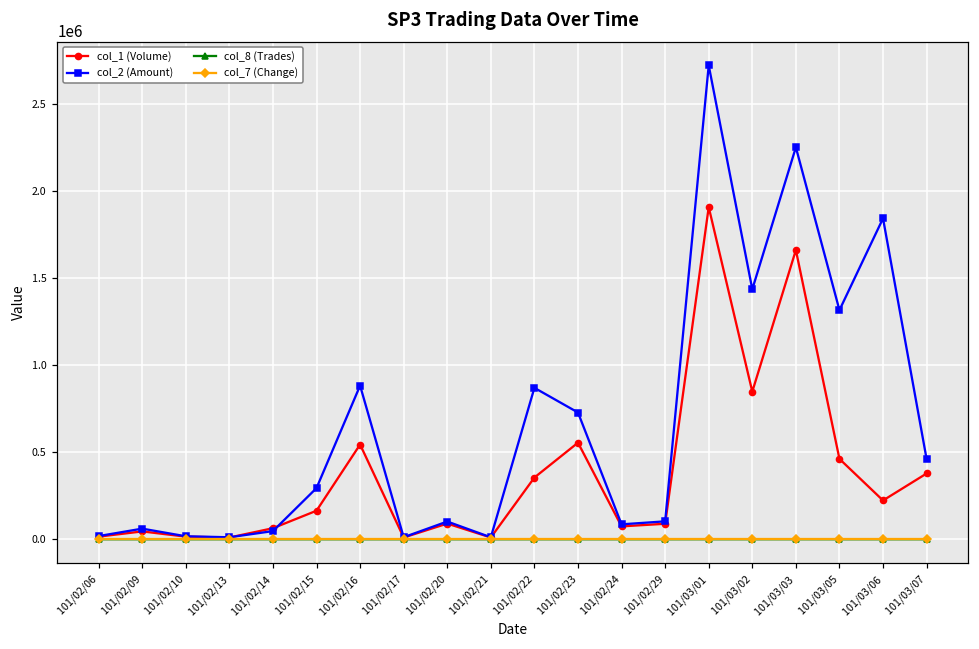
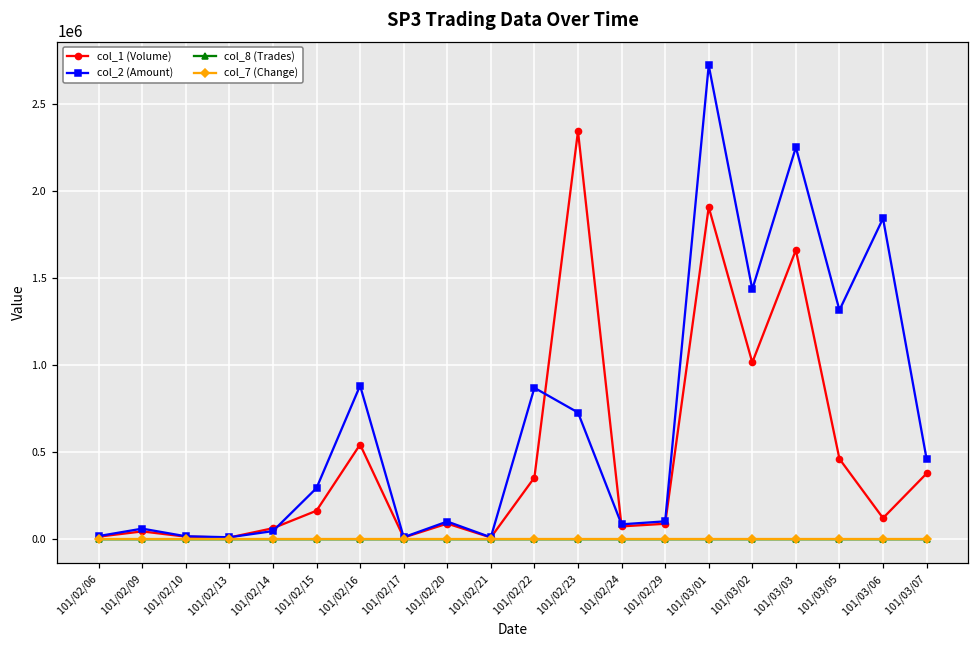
col_1 (Volume), 101/02/23: 560000 -> 2350000
col_1 (Volume), 101/03/02: 850000 -> 1020000
col_1 (Volume), 101/03/06: 220000 -> 120000
